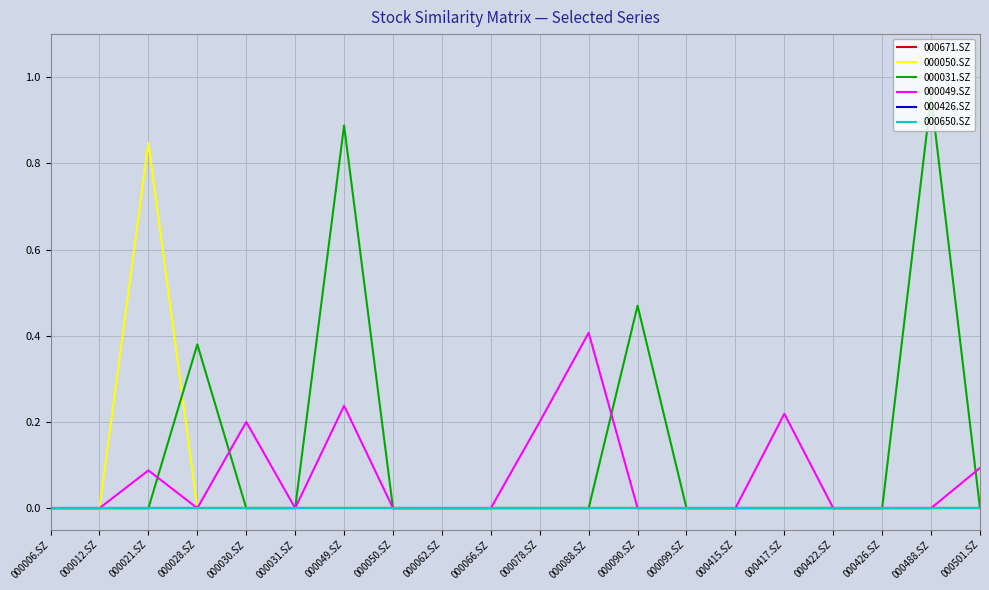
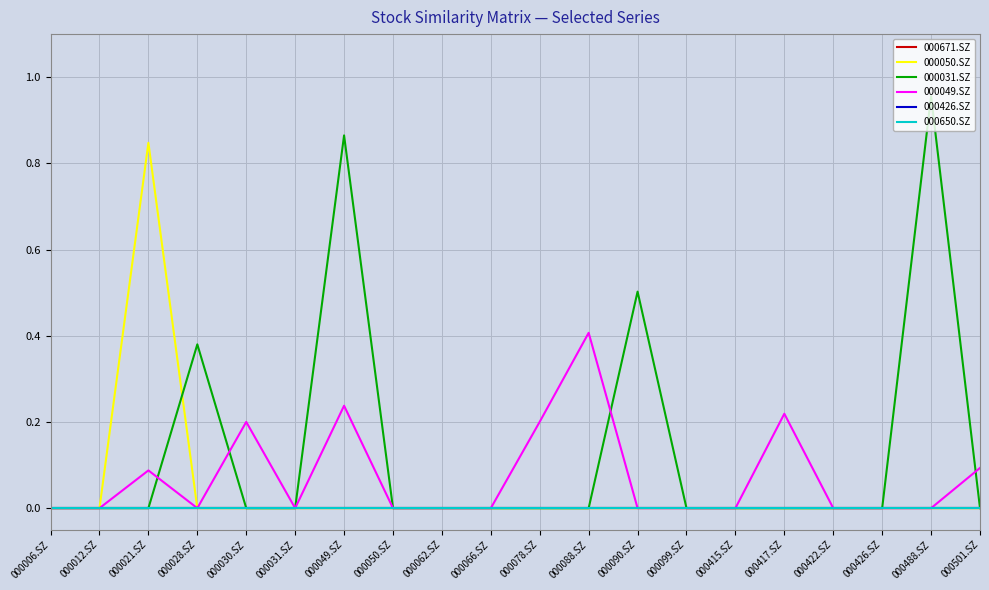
000031.SZ, 000049.SZ: 0.89 -> 0.86
000031.SZ, 000090.SZ: 0.47 -> 0.50
